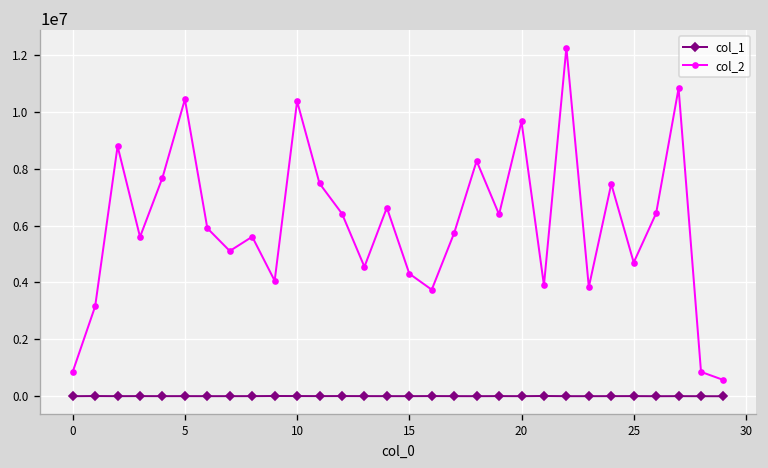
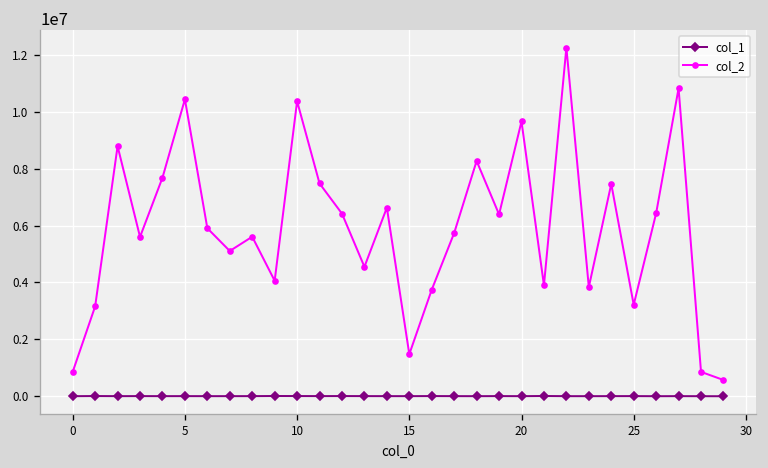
col_2, 15: 4300000 -> 1500000
col_2, 25: 4700000 -> 3200000
